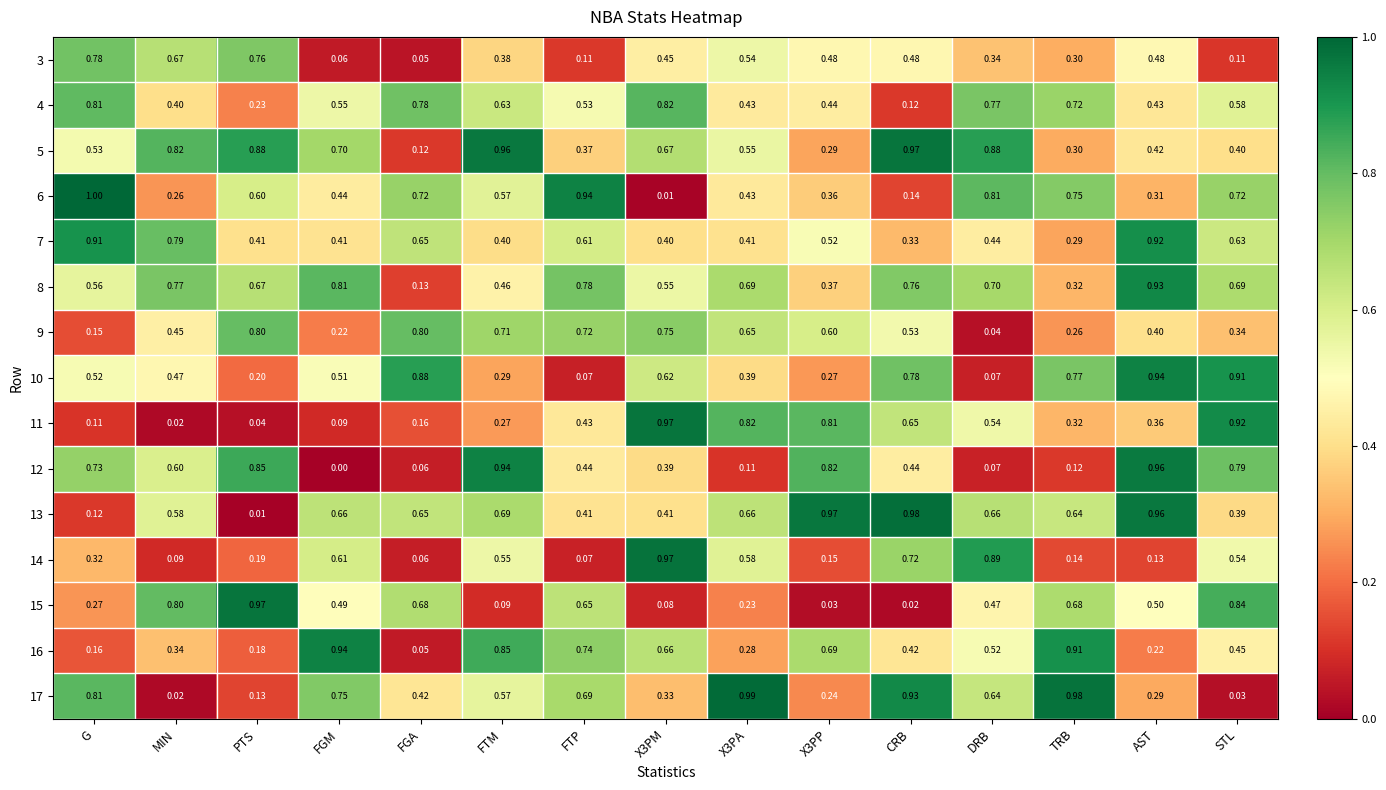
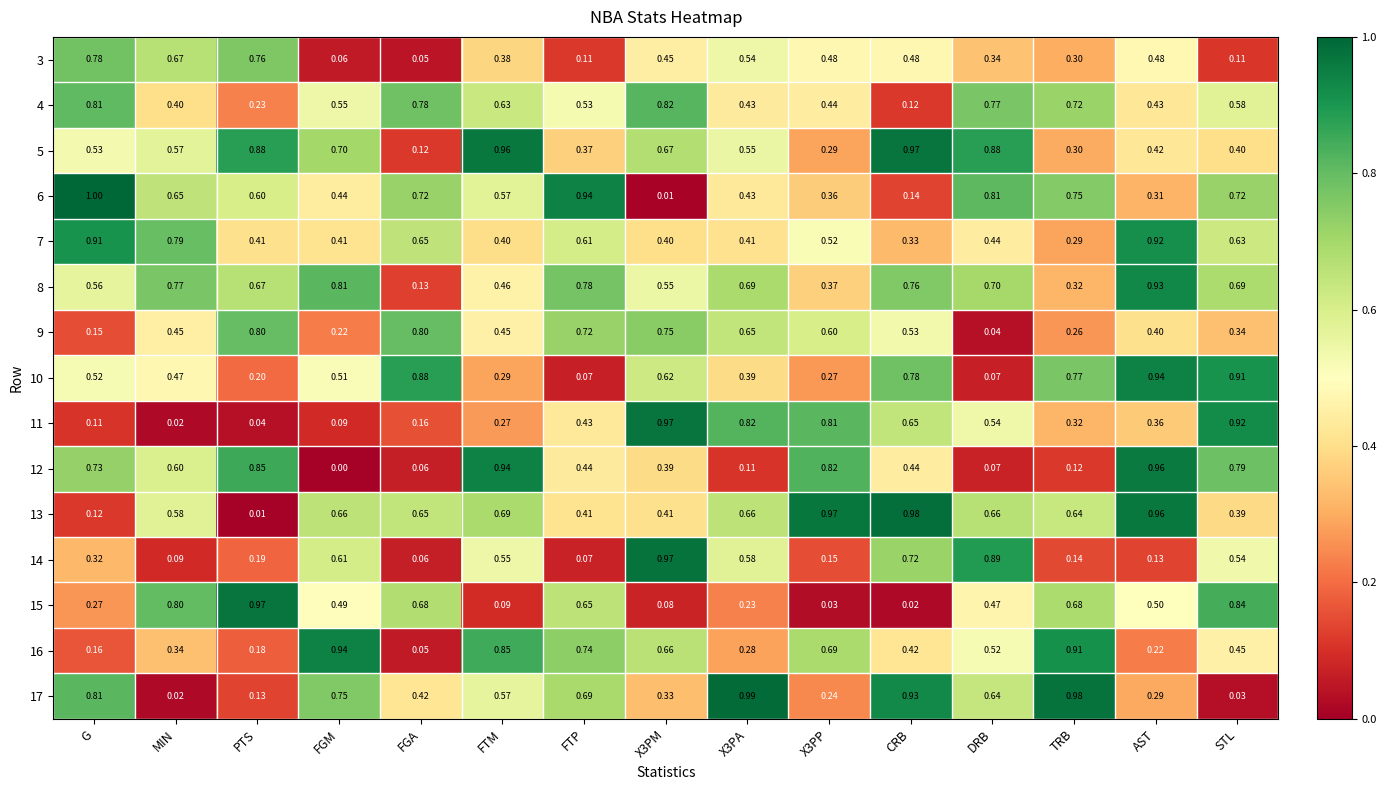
5, MIN: 0.82 -> 0.57
6, MIN: 0.26 -> 0.65
9, FTM: 0.71 -> 0.45
